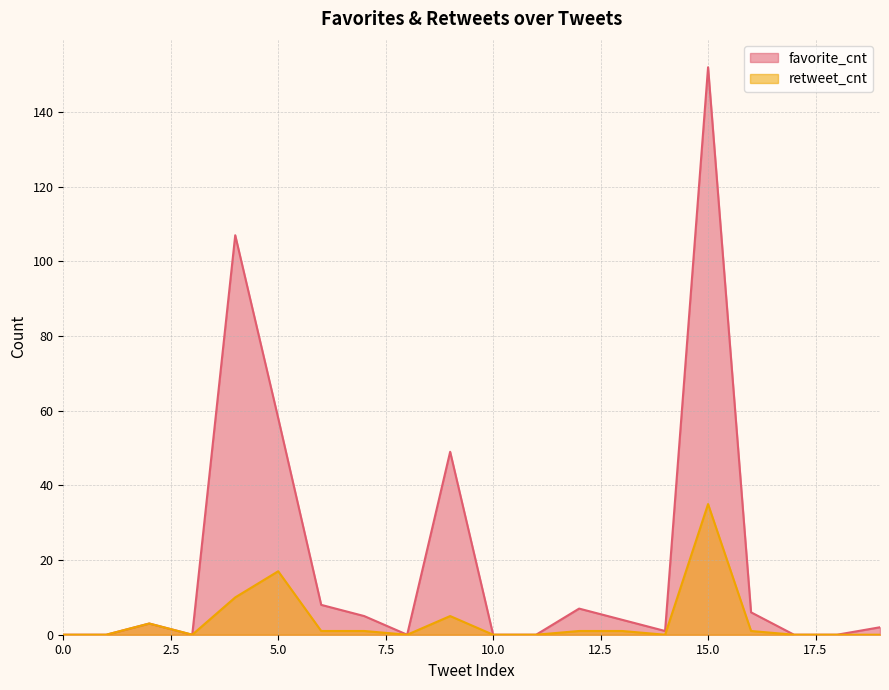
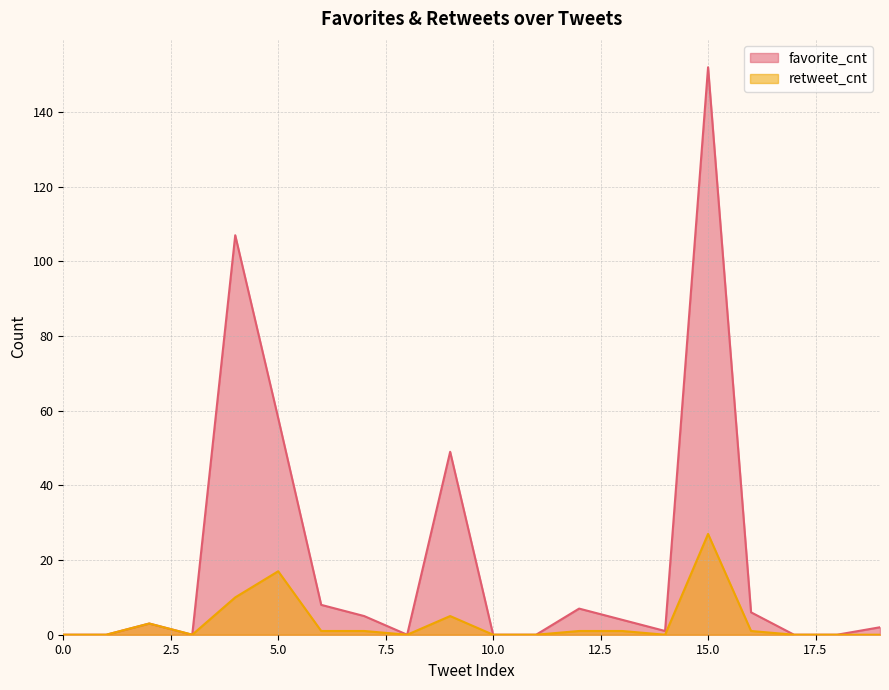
retweet_cnt, 15.0: 35 -> 27
